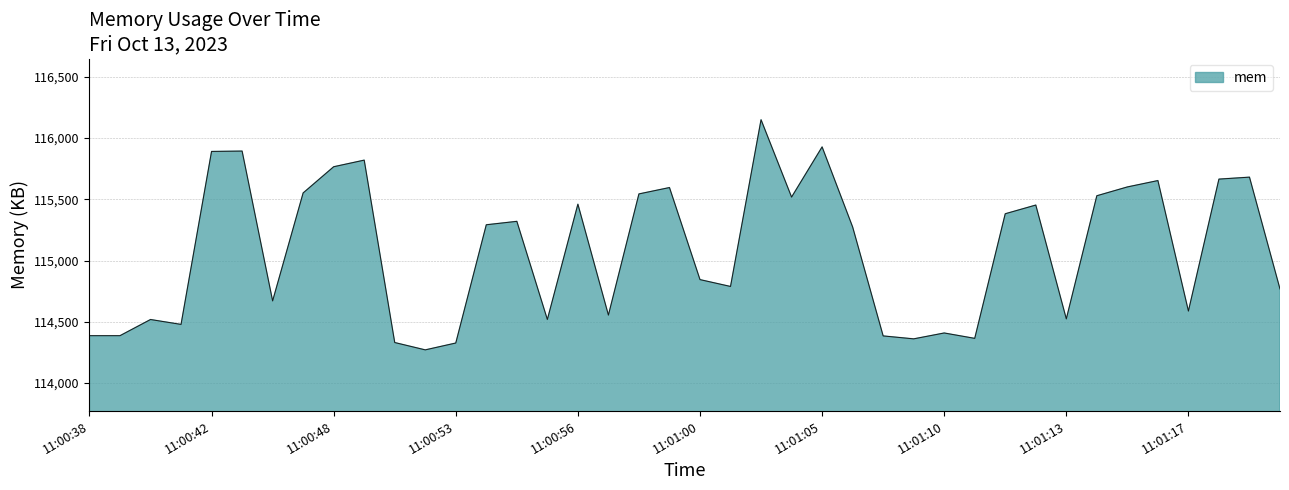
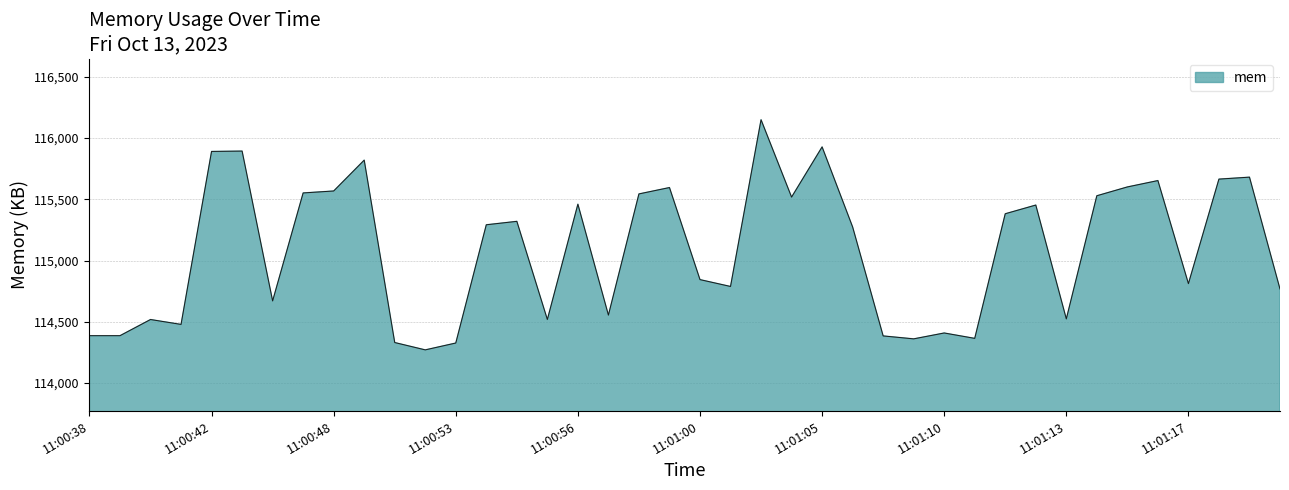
11:00:48: 115,770 -> 115,570
11:01:17: 114,590 -> 114,810
